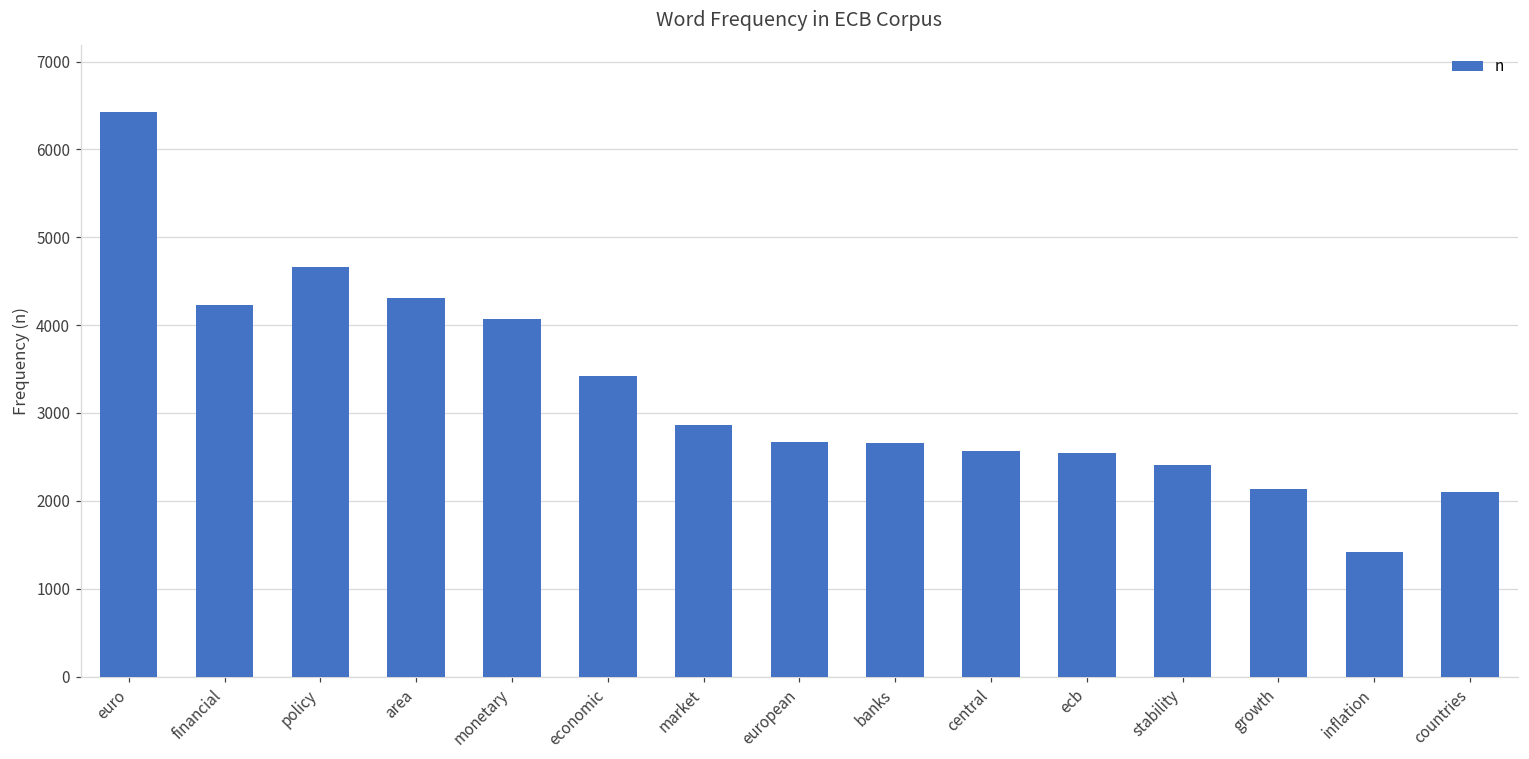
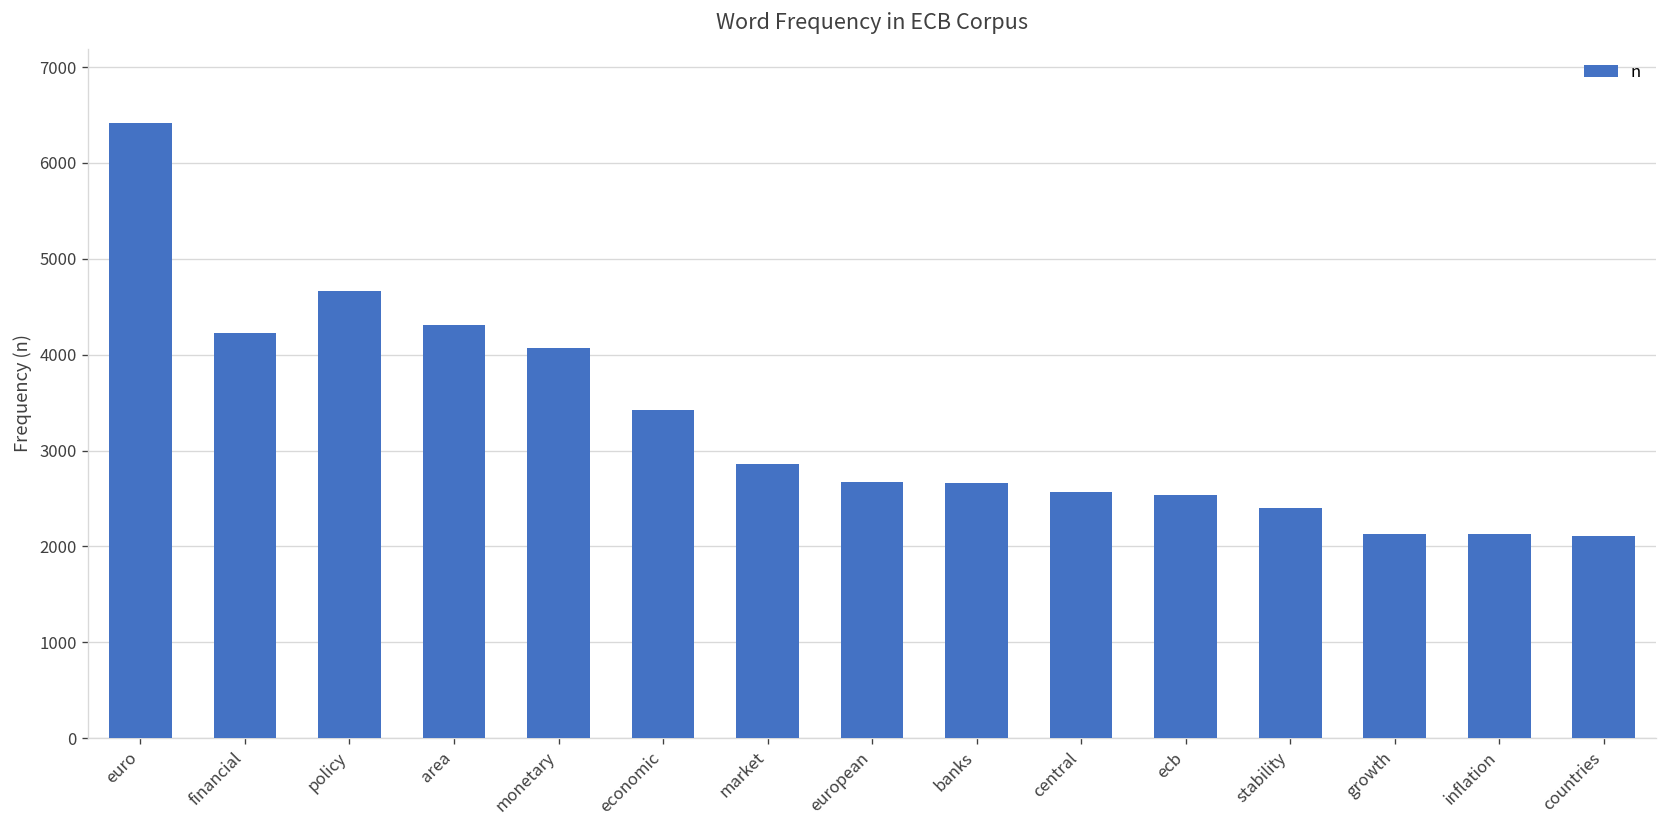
inflation: 1400 -> 2100
